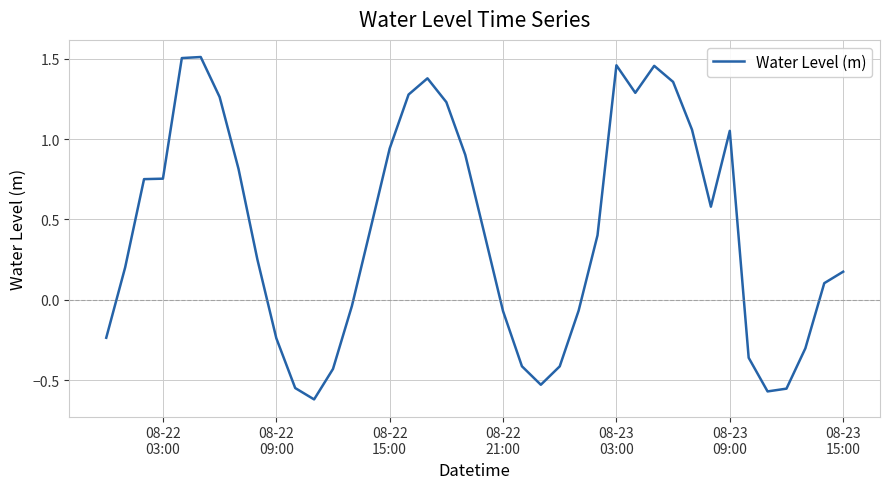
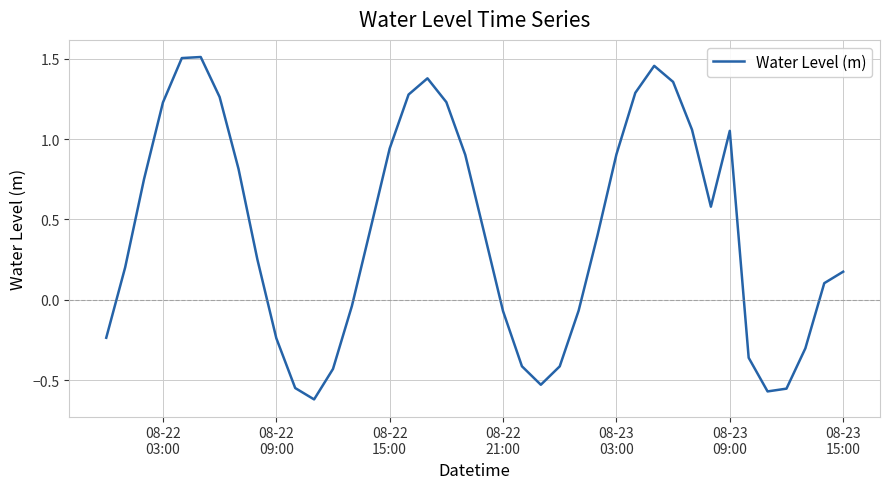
08-22 03:00: 0.75 -> 1.23
08-23 03:00: 1.46 -> 0.91
